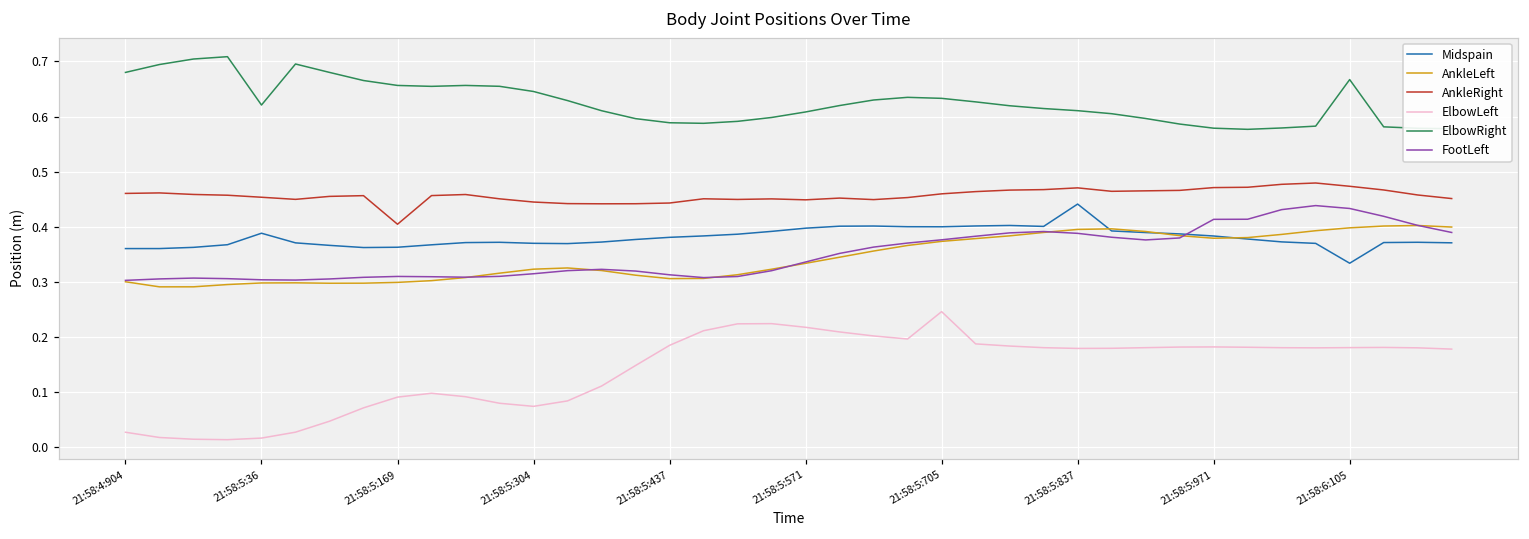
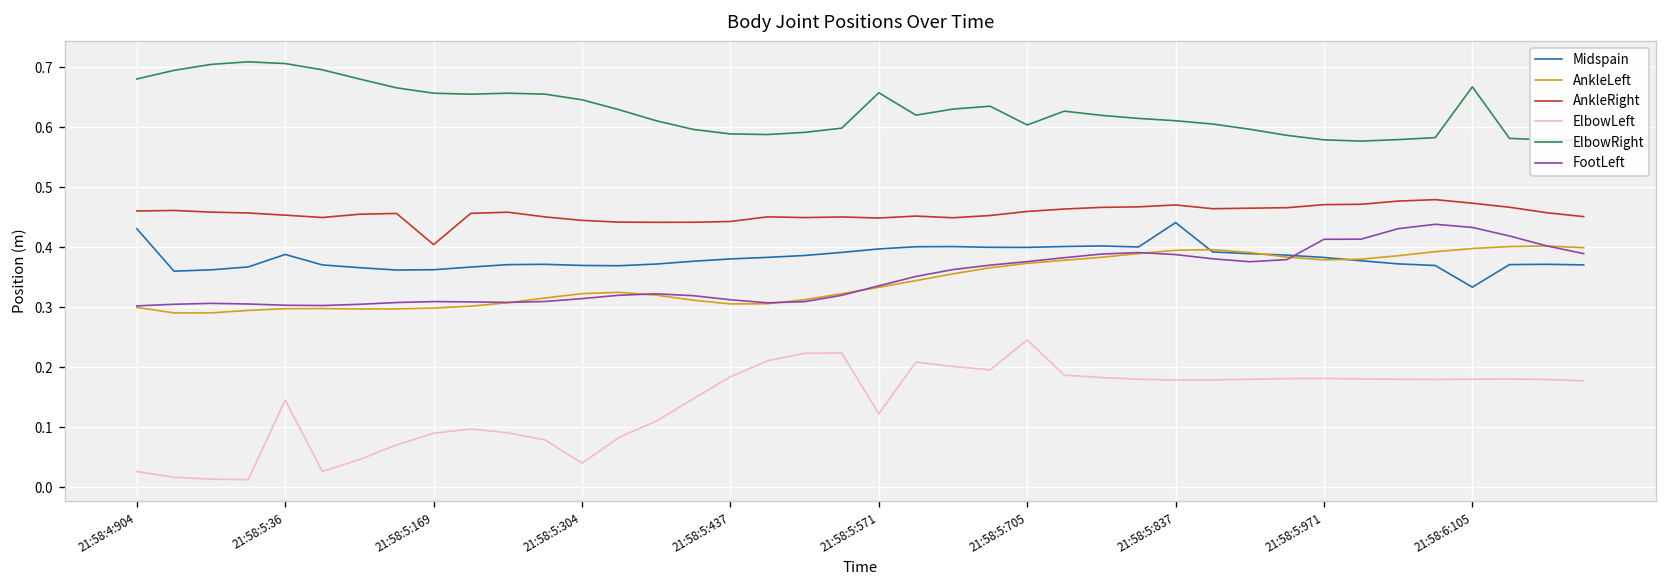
Midspain, 21:58:4:904: 0.36 -> 0.43
ElbowLeft, 21:58:5:36: 0.02 -> 0.15
ElbowRight, 21:58:5:36: 0.62 -> 0.71
ElbowLeft, 21:58:5:304: 0.07 -> 0.04
ElbowLeft, 21:58:5:571: 0.22 -> 0.12
ElbowRight, 21:58:5:571: 0.61 -> 0.66
ElbowRight, 21:58:5:705: 0.63 -> 0.60
